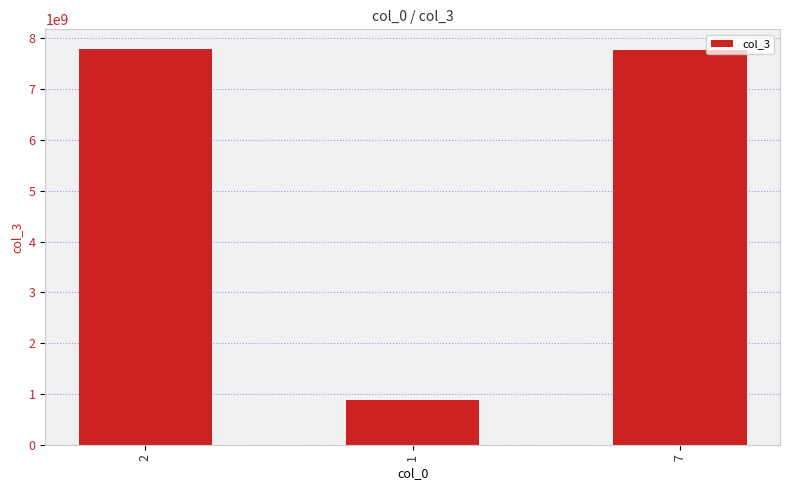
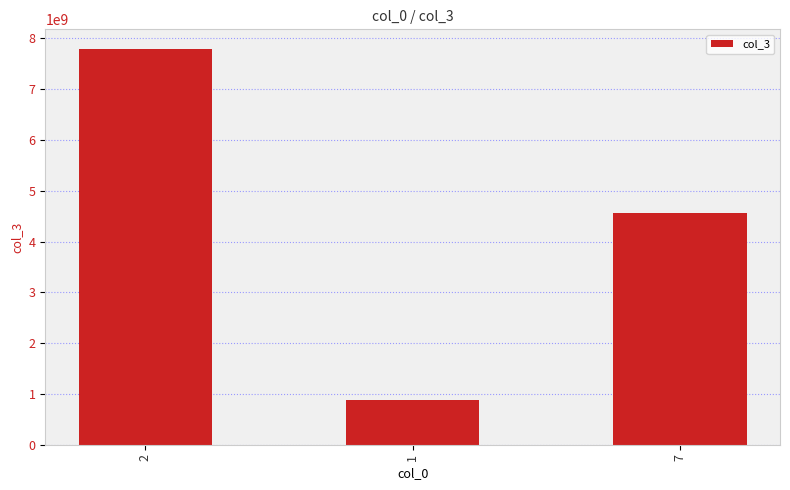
7: 7800000000 -> 4600000000
